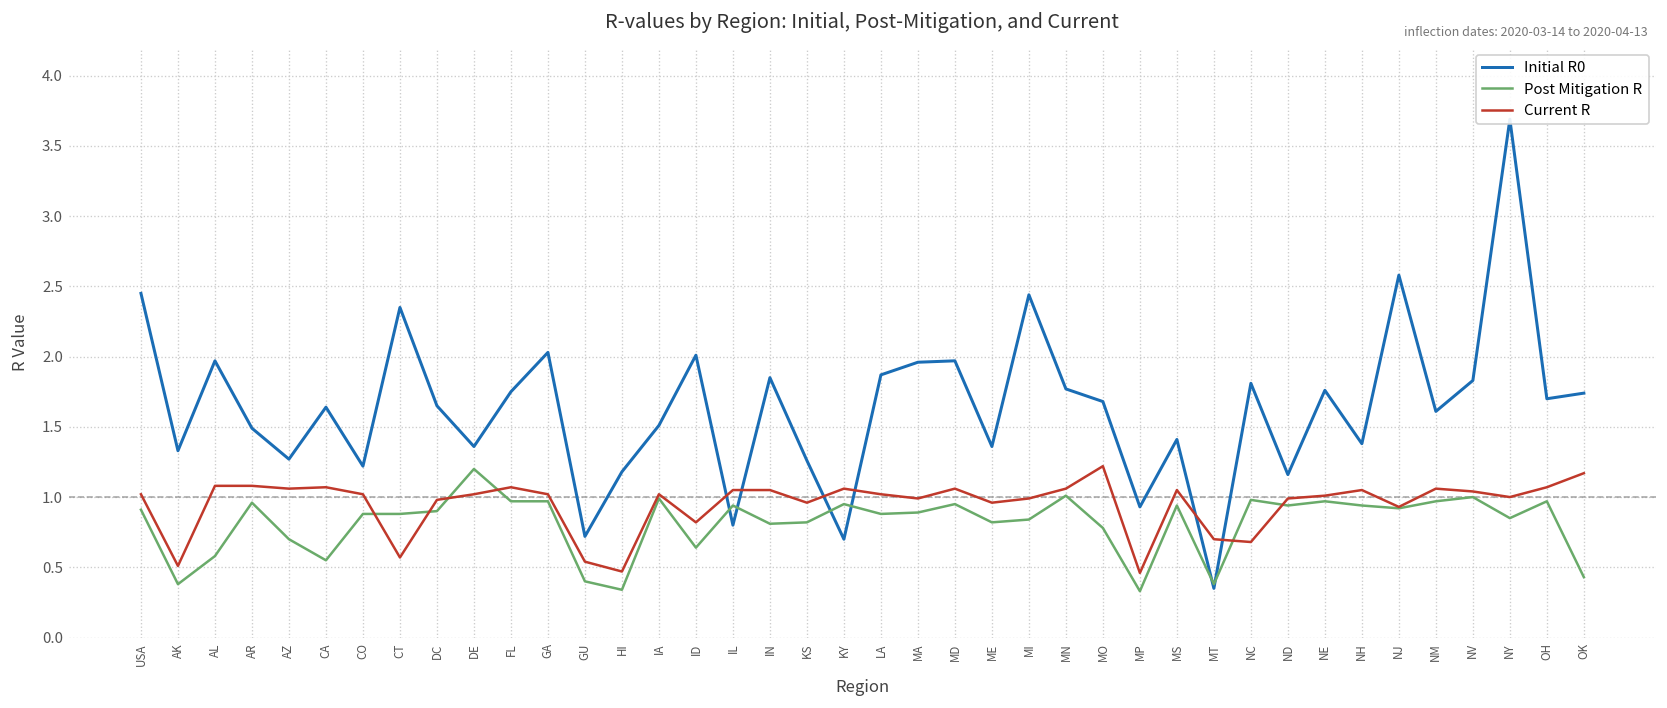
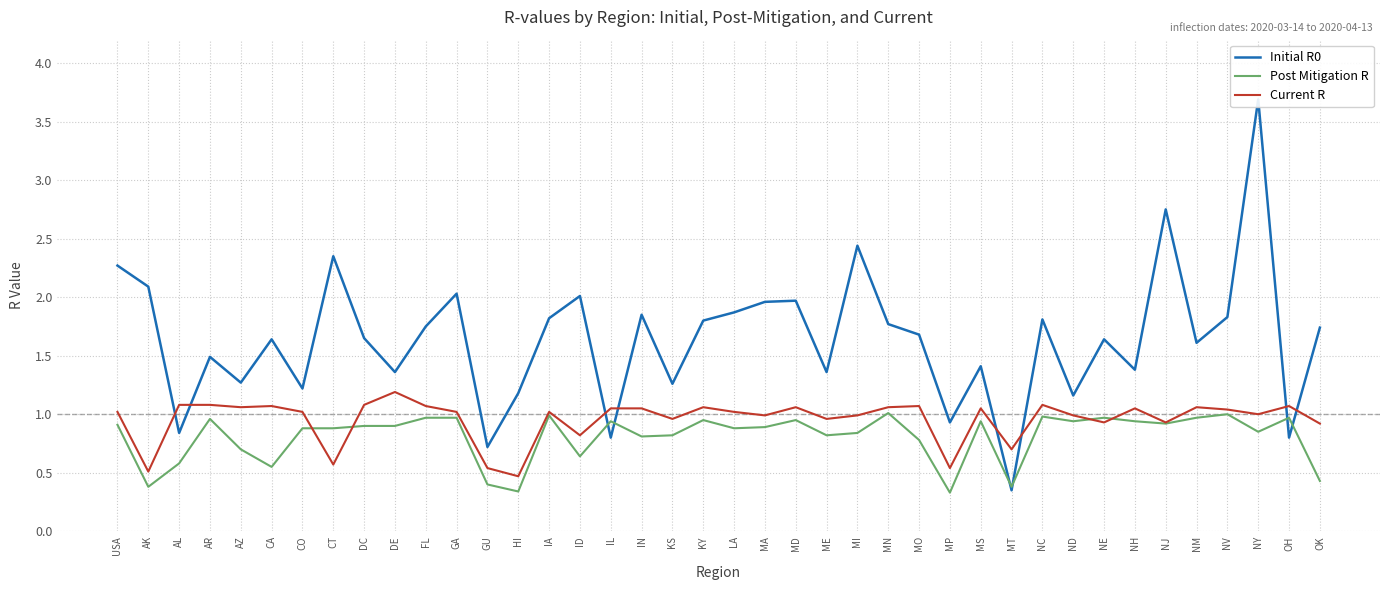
Initial R0, USA: 2.45 -> 2.27
Initial R0, AK: 1.33 -> 2.09
Initial R0, AL: 1.97 -> 0.84
Current R, DC: 0.98 -> 1.08
Post Mitigation R, DE: 1.2 -> 0.9
Current R, DE: 1.02 -> 1.19
Initial R0, IA: 1.51 -> 1.82
Initial R0, KY: 0.7 -> 1.8
Current R, MO: 1.22 -> 1.07
Current R, MP: 0.46 -> 0.54
Current R, NC: 0.68 -> 1.08
Initial R0, NE: 1.76 -> 1.64
Current R, NE: 1.01 -> 0.93
Initial R0, NJ: 2.58 -> 2.75
Initial R0, OH: 1.7 -> 0.8
Current R, OK: 1.17 -> 0.92
